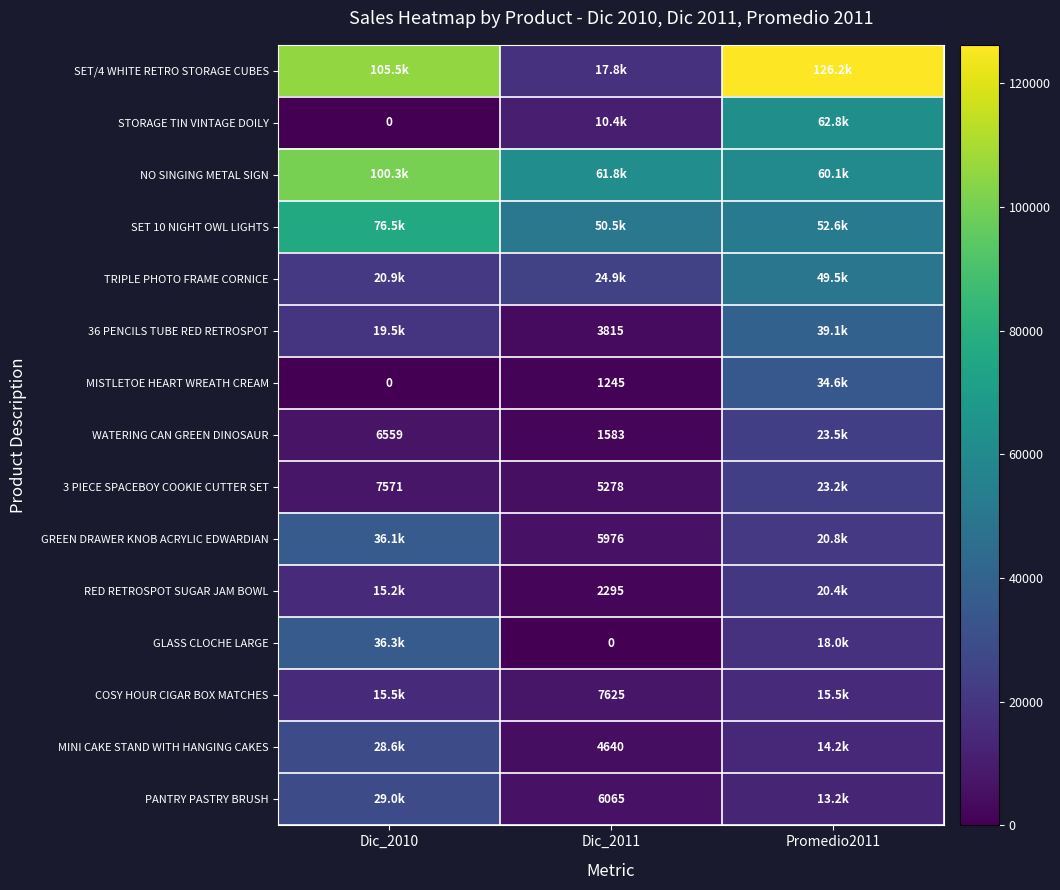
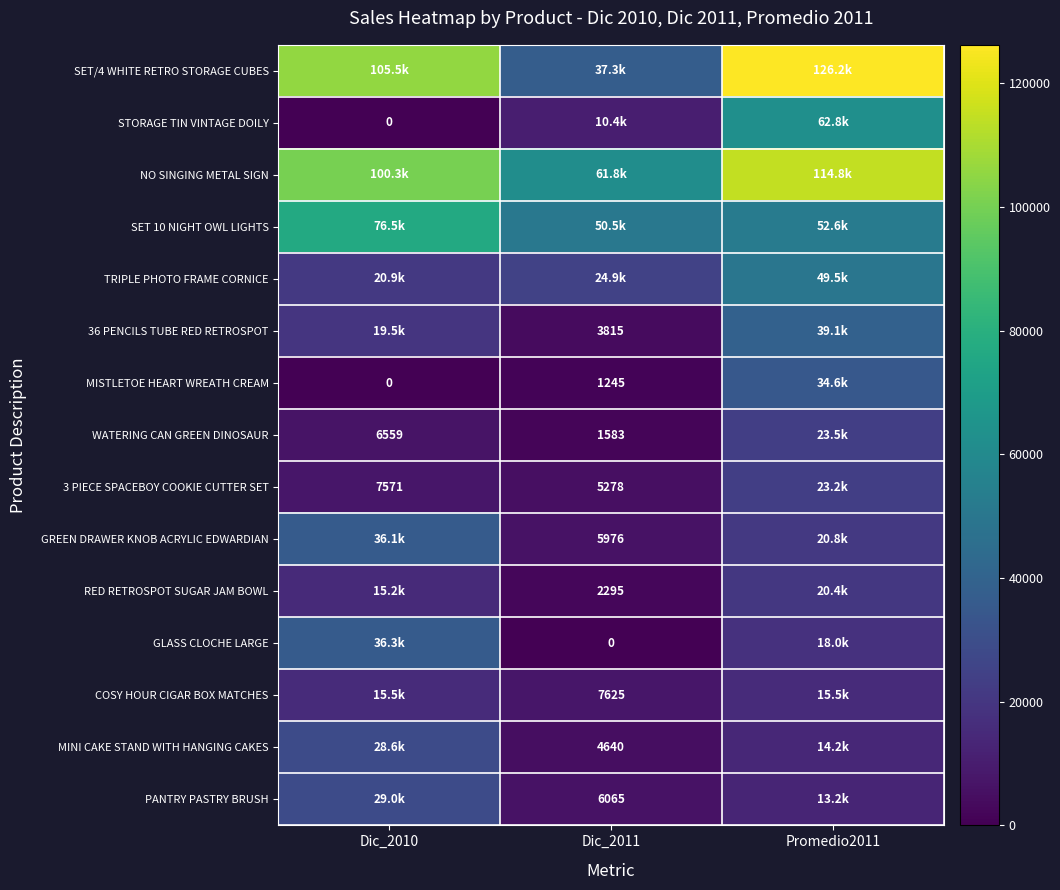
SET/4 WHITE RETRO STORAGE CUBES, Dic_2011: 17.8k -> 37.3k
NO SINGING METAL SIGN, Promedio2011: 60.1k -> 114.8k
